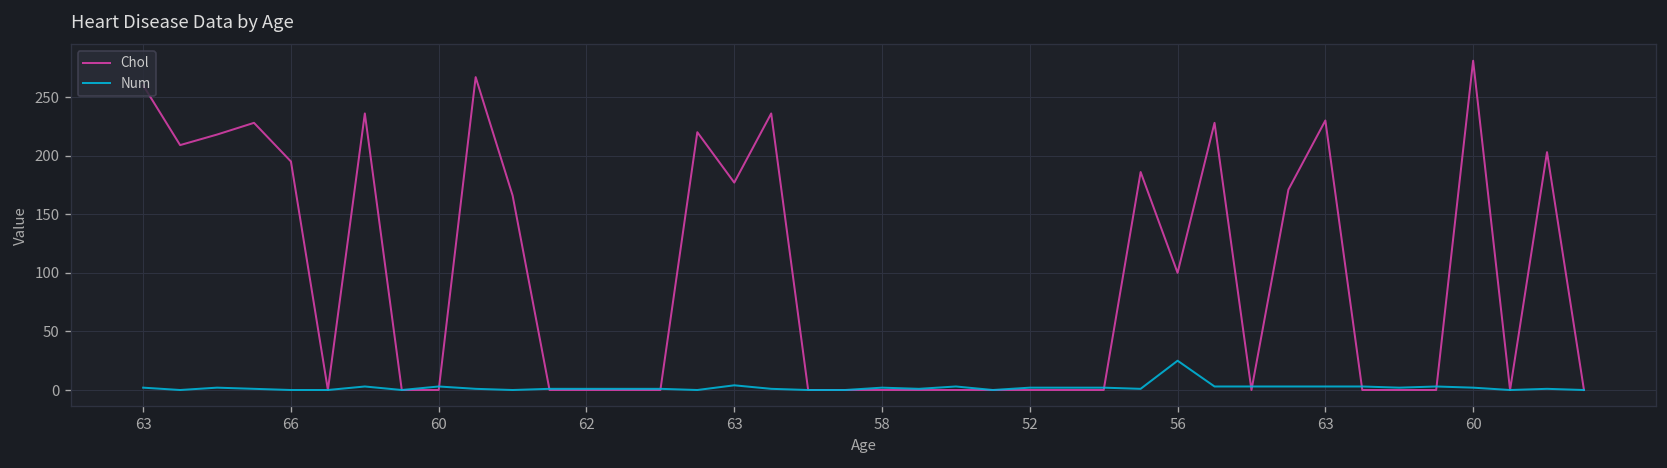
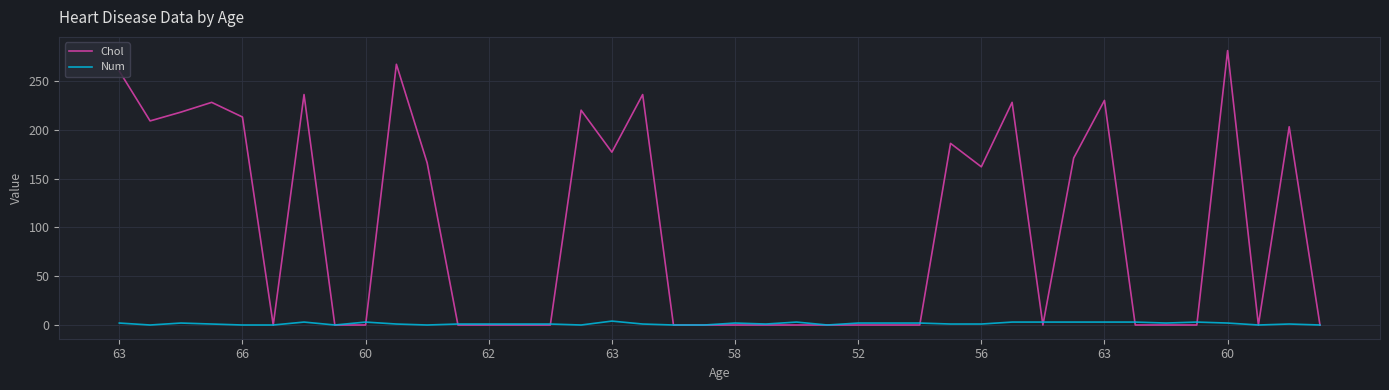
Chol, 66: 200 -> 210
Chol, 56: 100 -> 160
Num, 56: 30 -> 0
